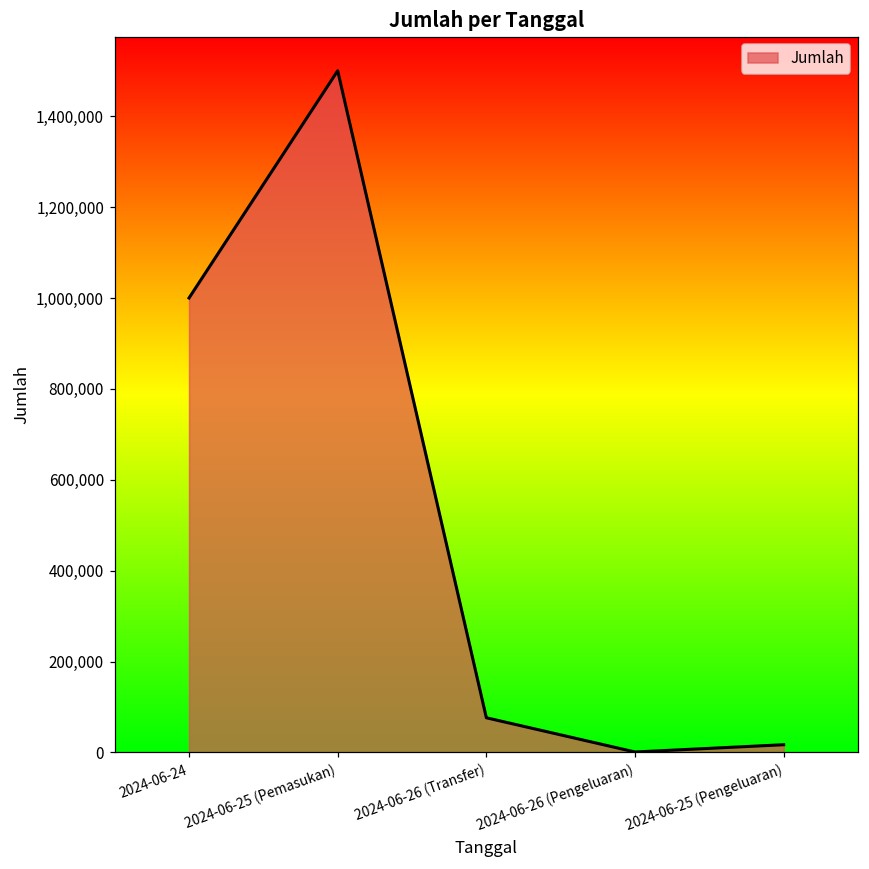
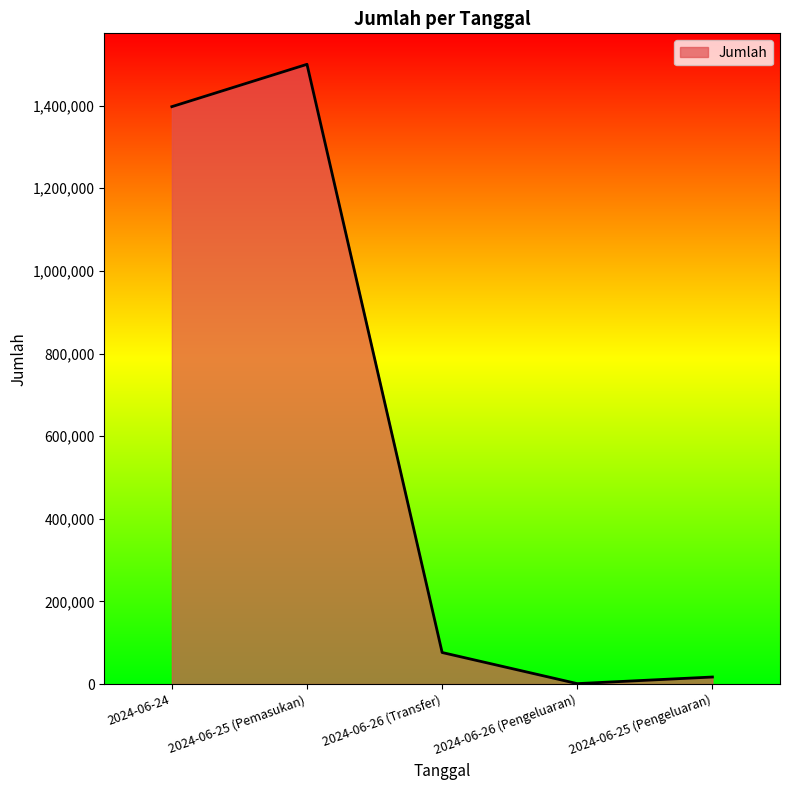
2024-06-24: 1,000,000 -> 1,400,000
